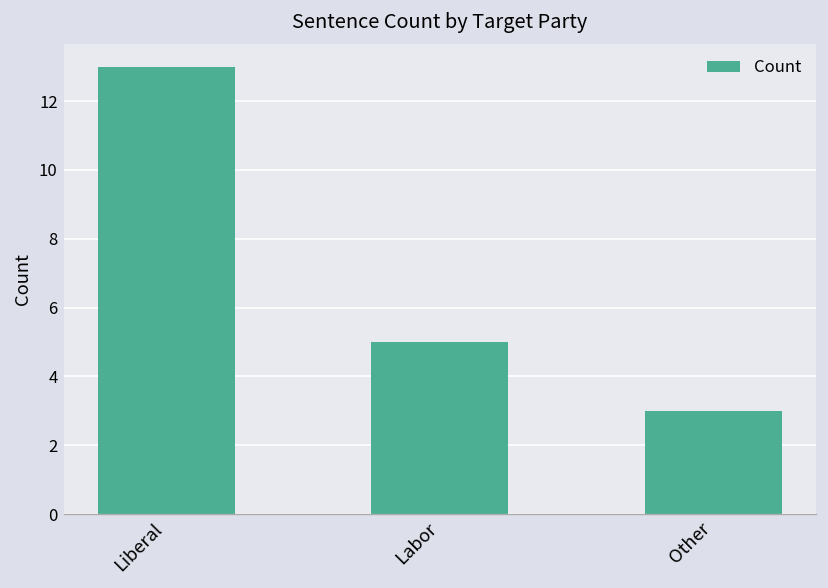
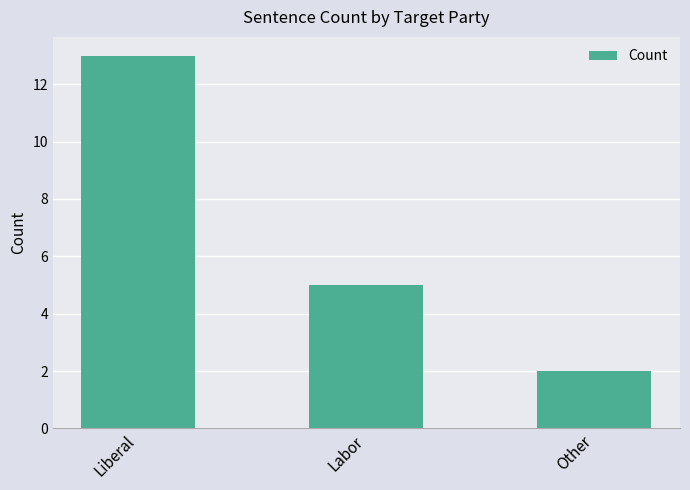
Other: 3 -> 2
